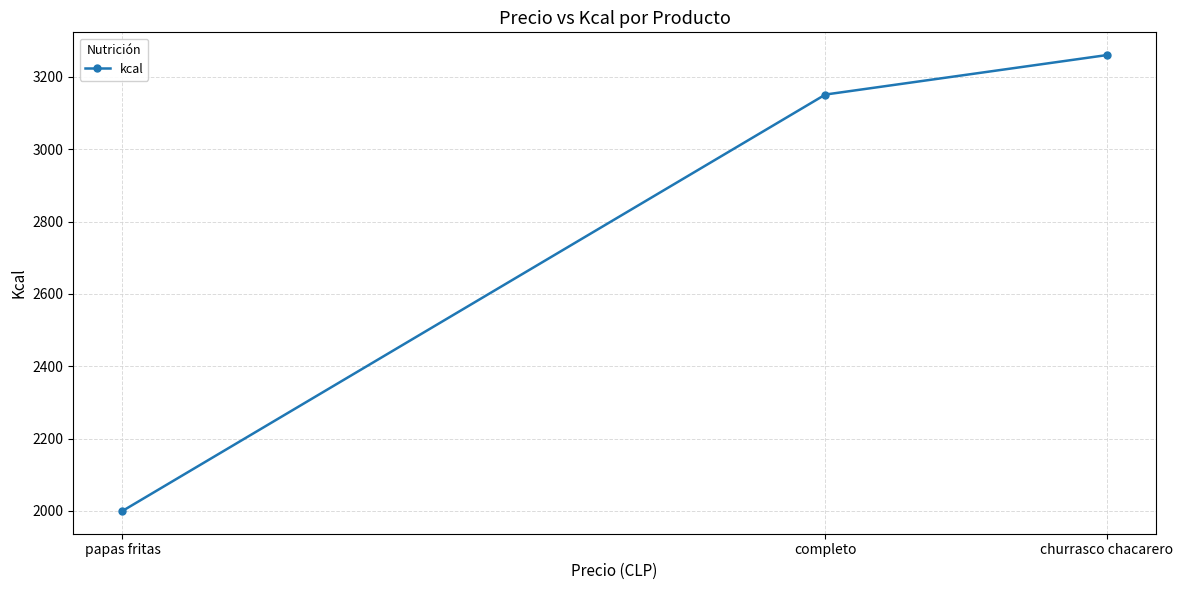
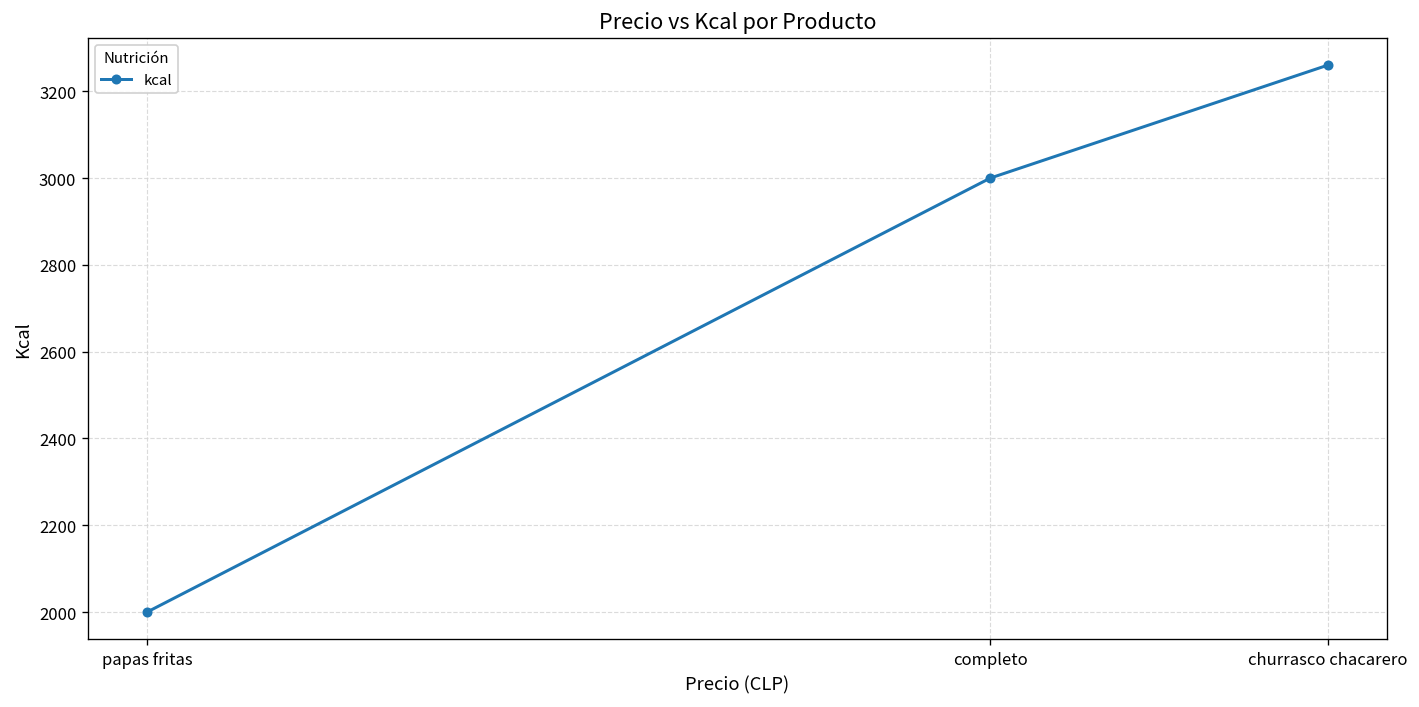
completo: 3150 -> 3000
